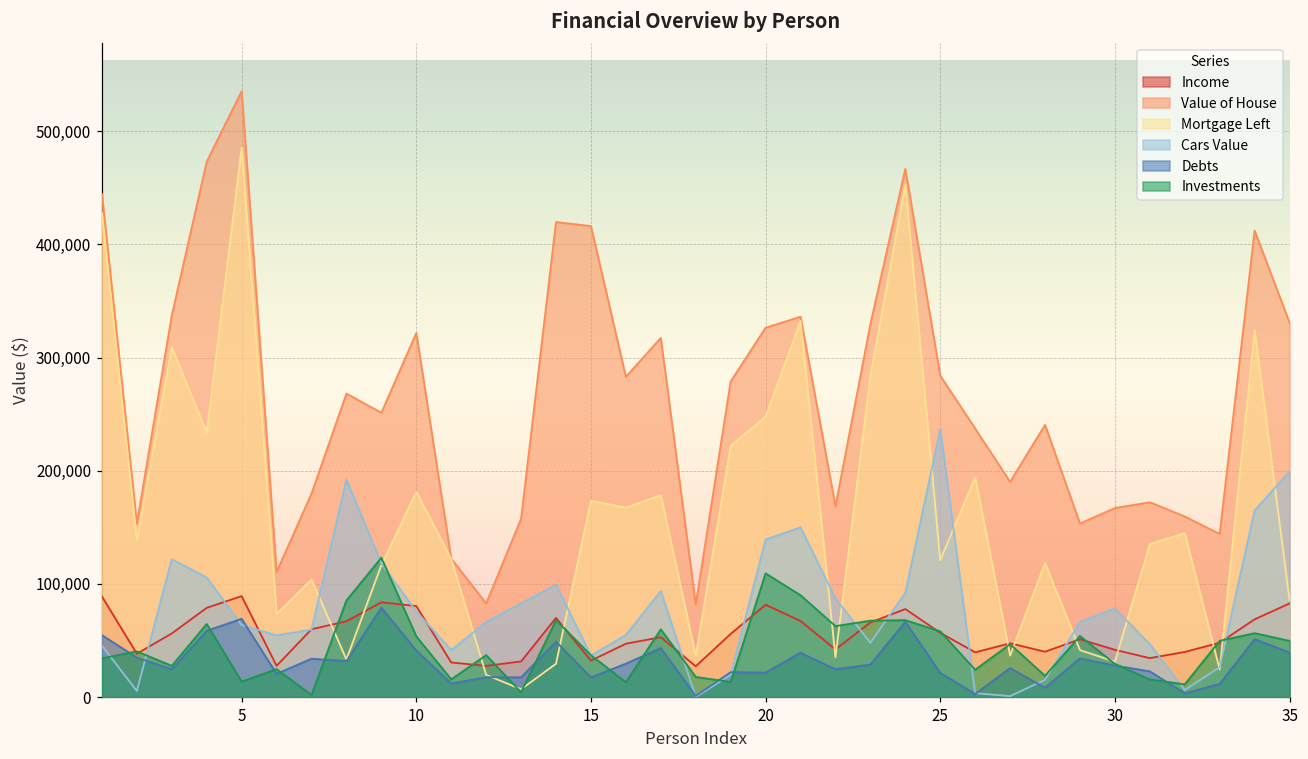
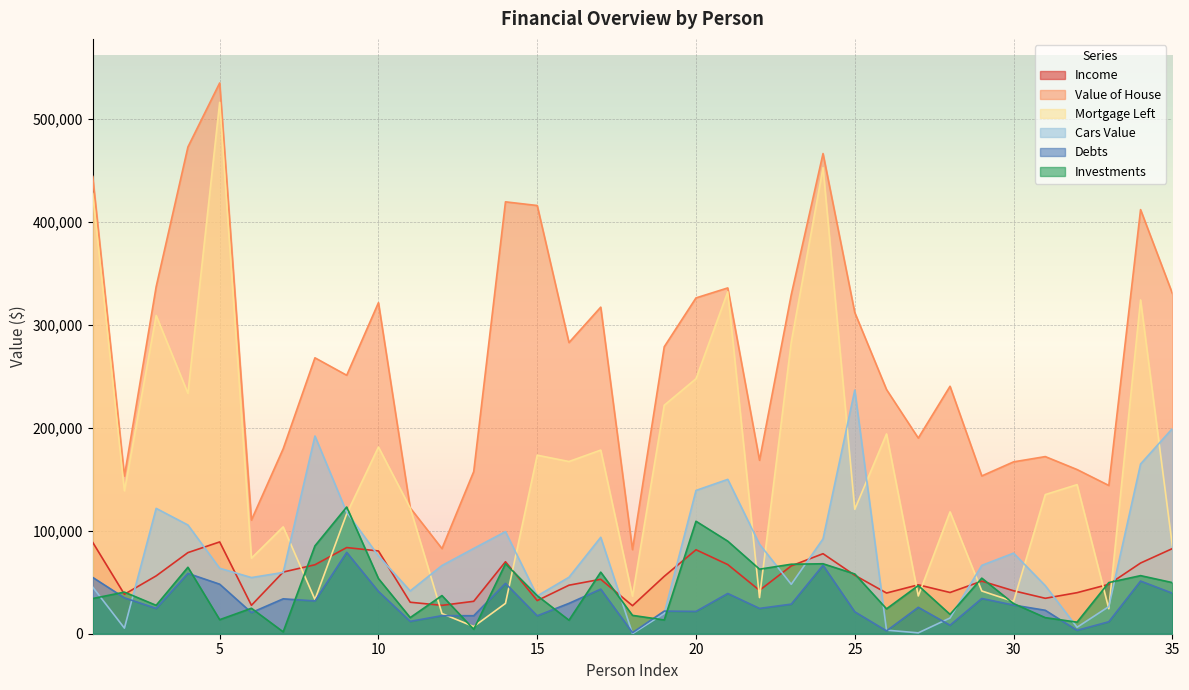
Mortgage Left, 5: 485,000 -> 516,000
Debts, 5: 69,000 -> 48,000
Value of House, 25: 284,000 -> 312,000
